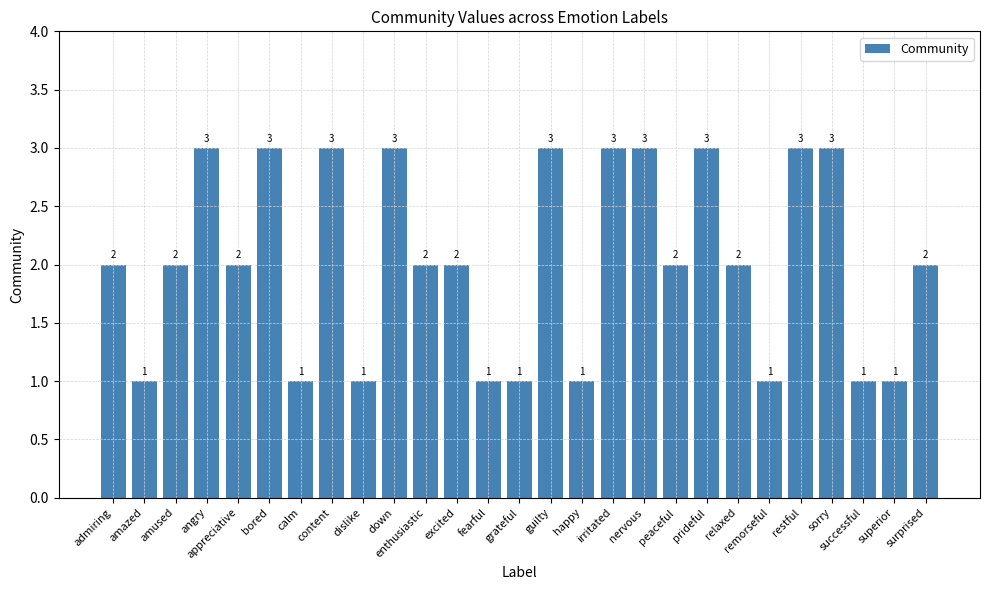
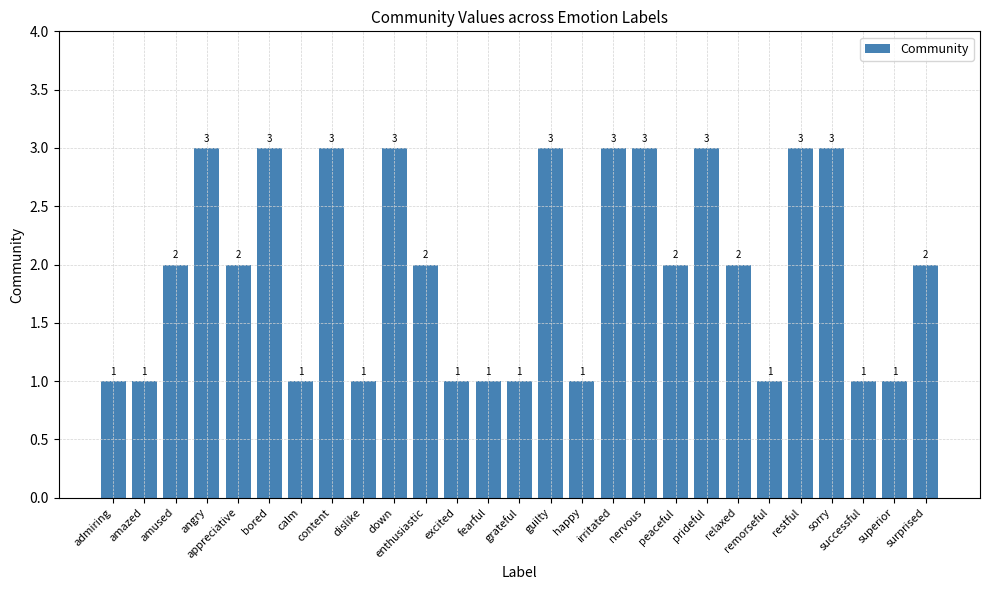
admiring: 2 -> 1
excited: 2 -> 1
